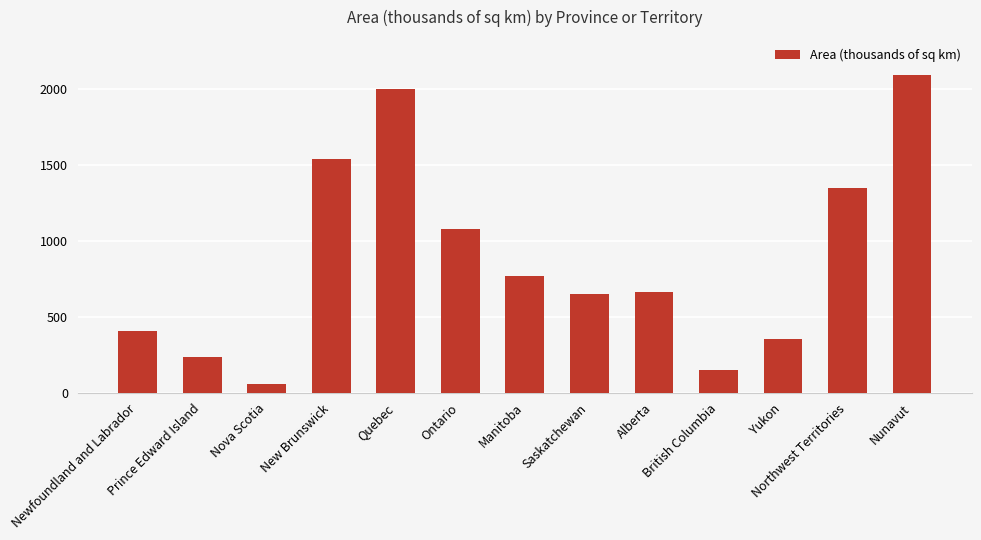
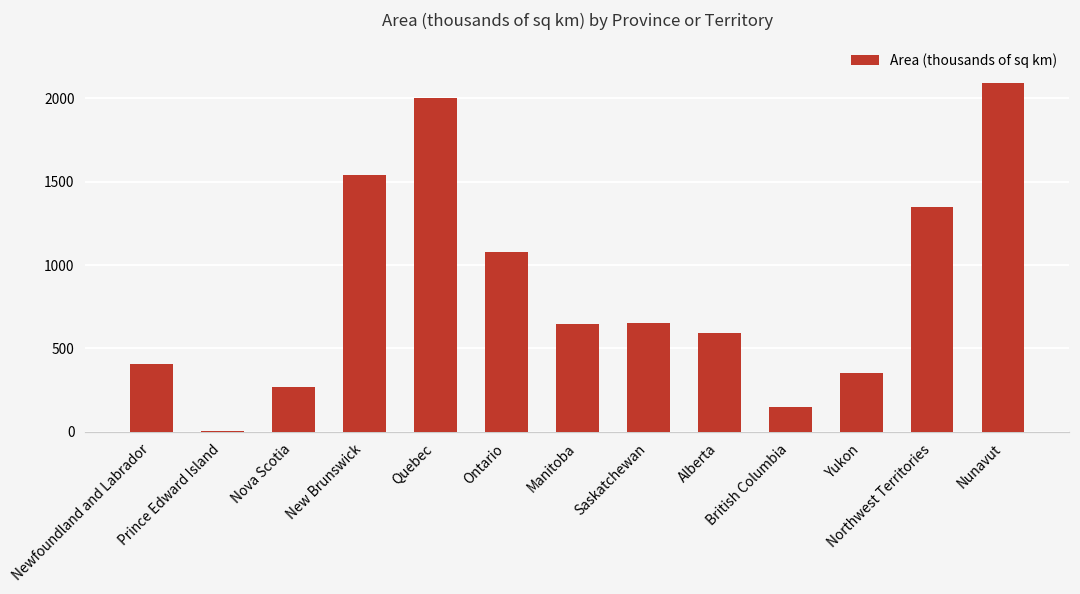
Prince Edward Island: 240 -> 10
Nova Scotia: 60 -> 270
Manitoba: 770 -> 650
Alberta: 660 -> 590
